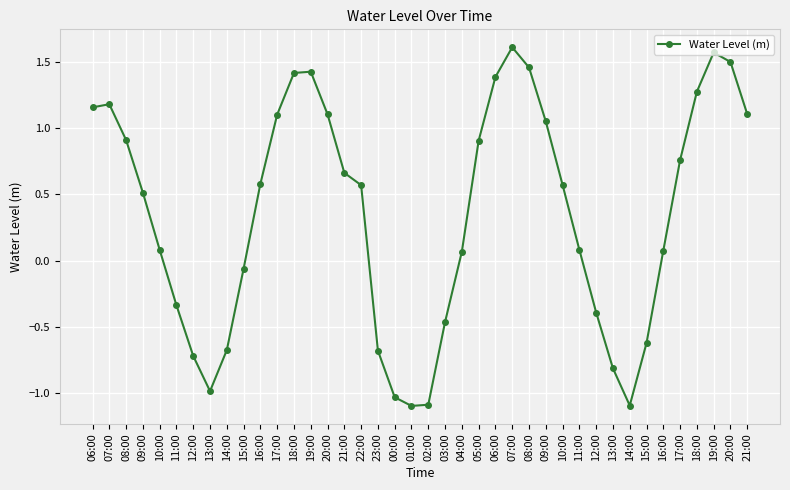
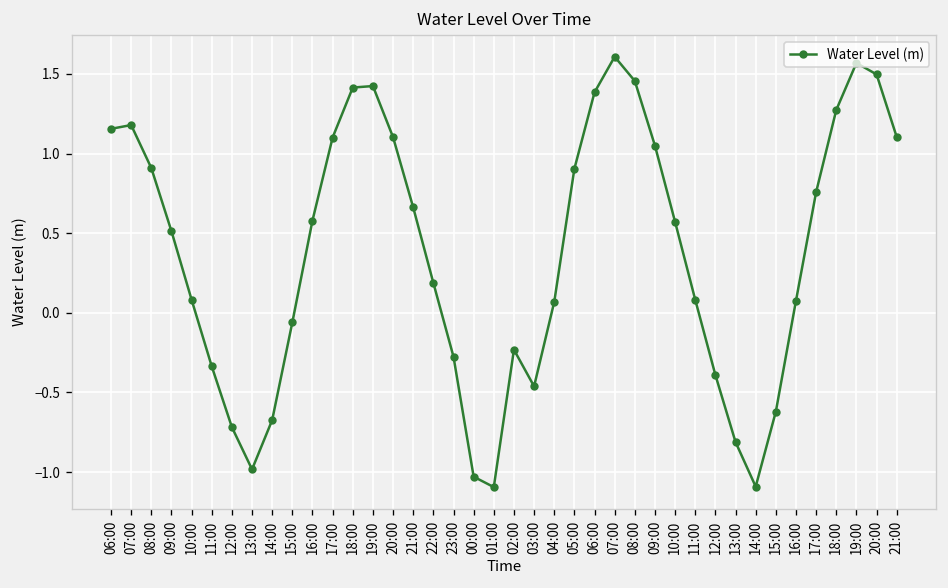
22:00: 0.57 -> 0.19
23:00: -0.68 -> -0.28
02:00: -1.09 -> -0.23
